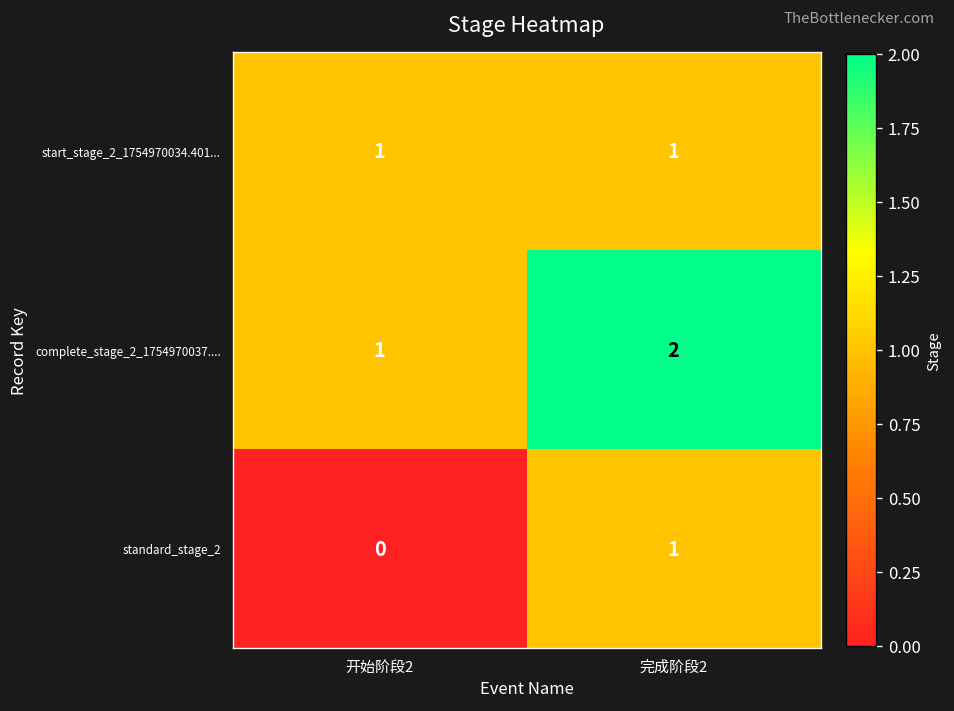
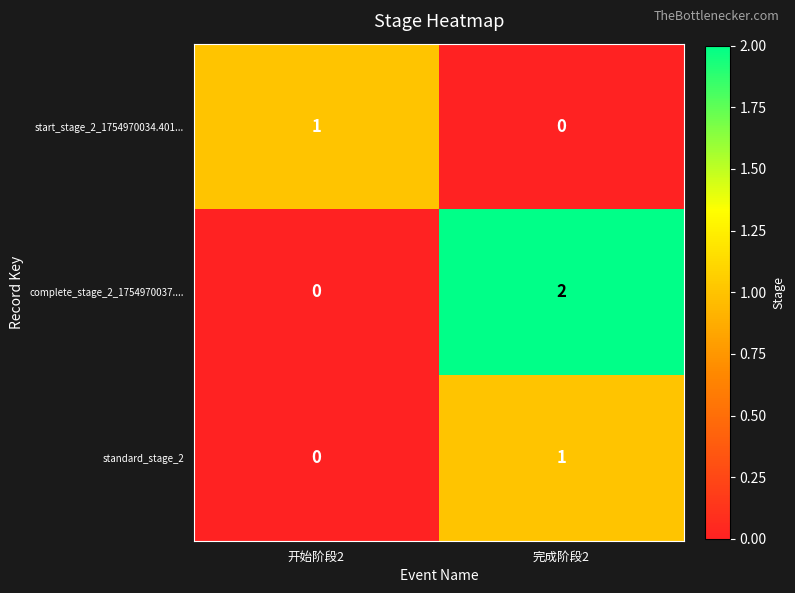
start_stage_2_1754970034.401..., 完成阶段2: 1 -> 0
complete_stage_2_1754970037...., 开始阶段2: 1 -> 0
